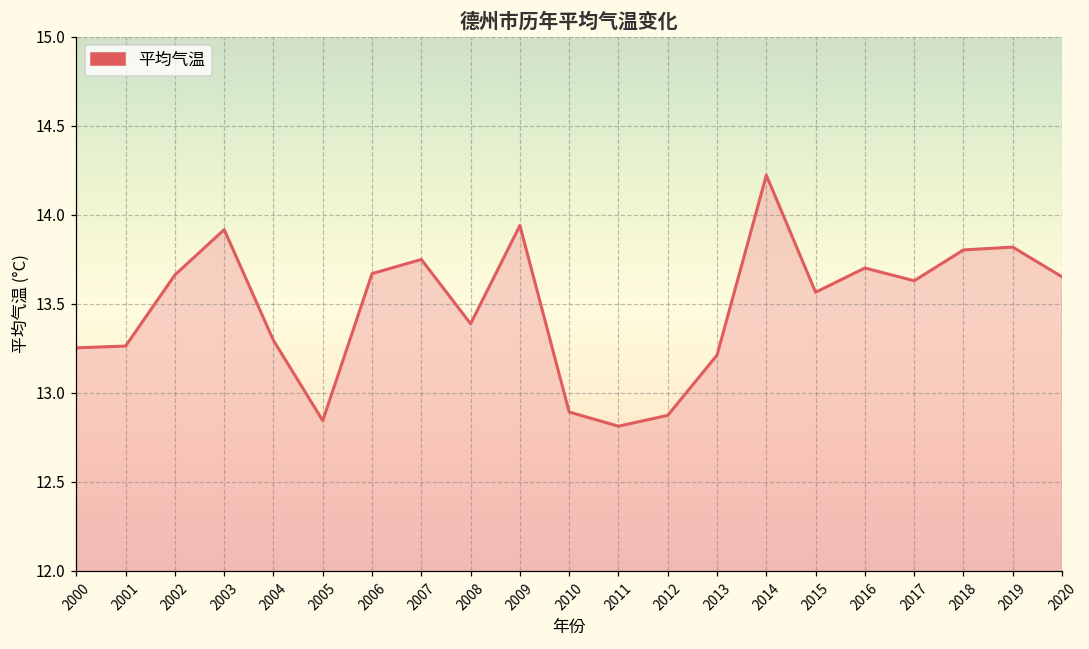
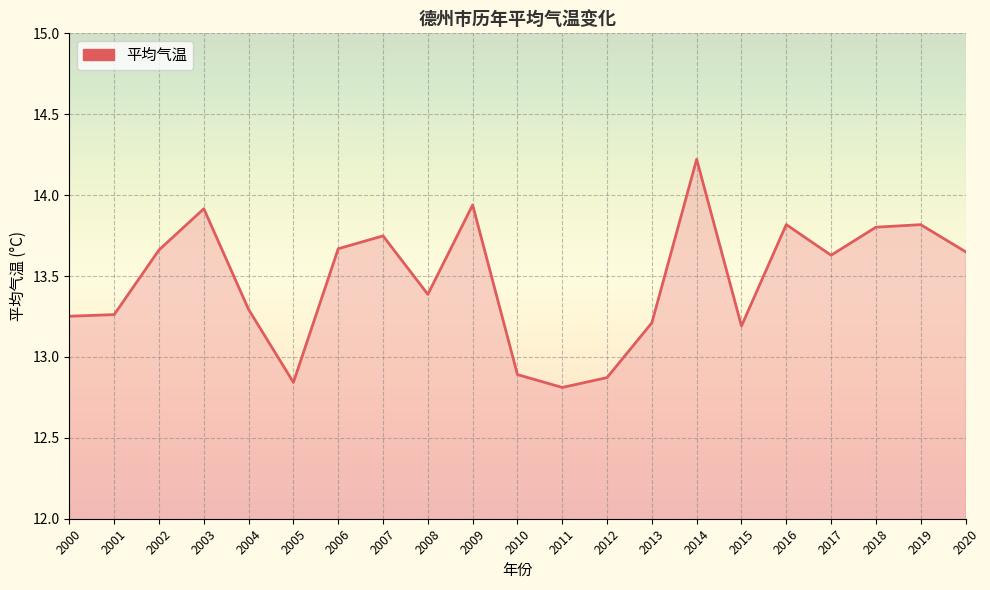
2015: 13.56 -> 13.19
2016: 13.70 -> 13.82
